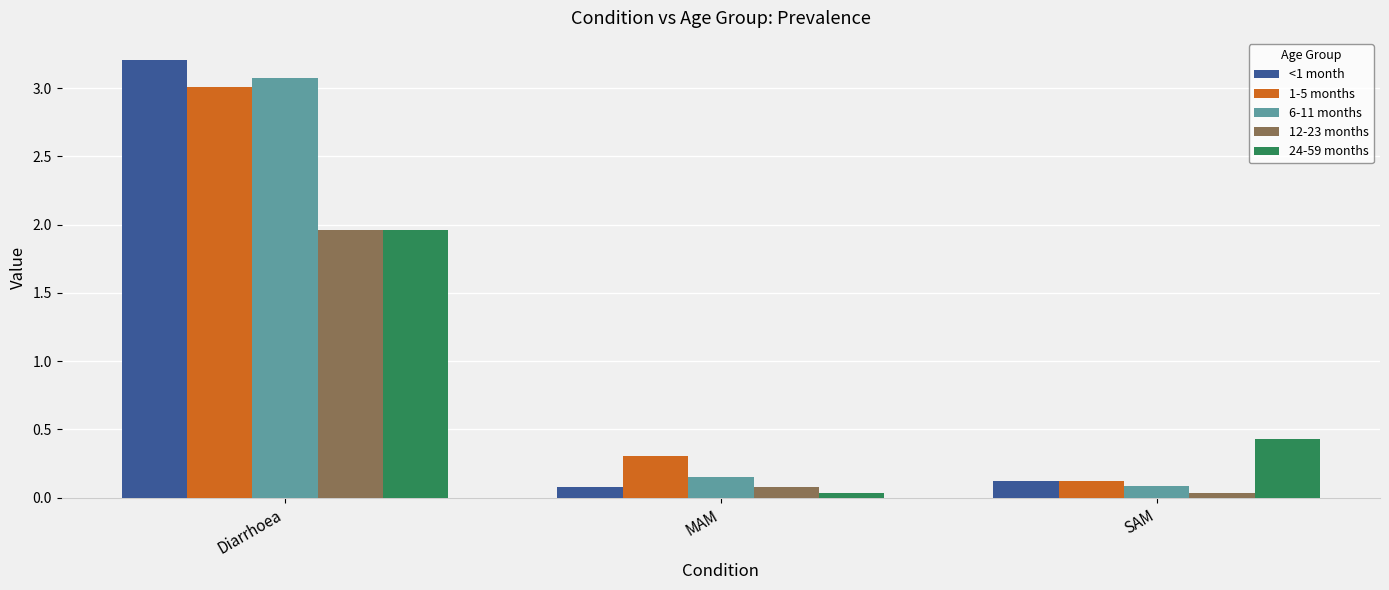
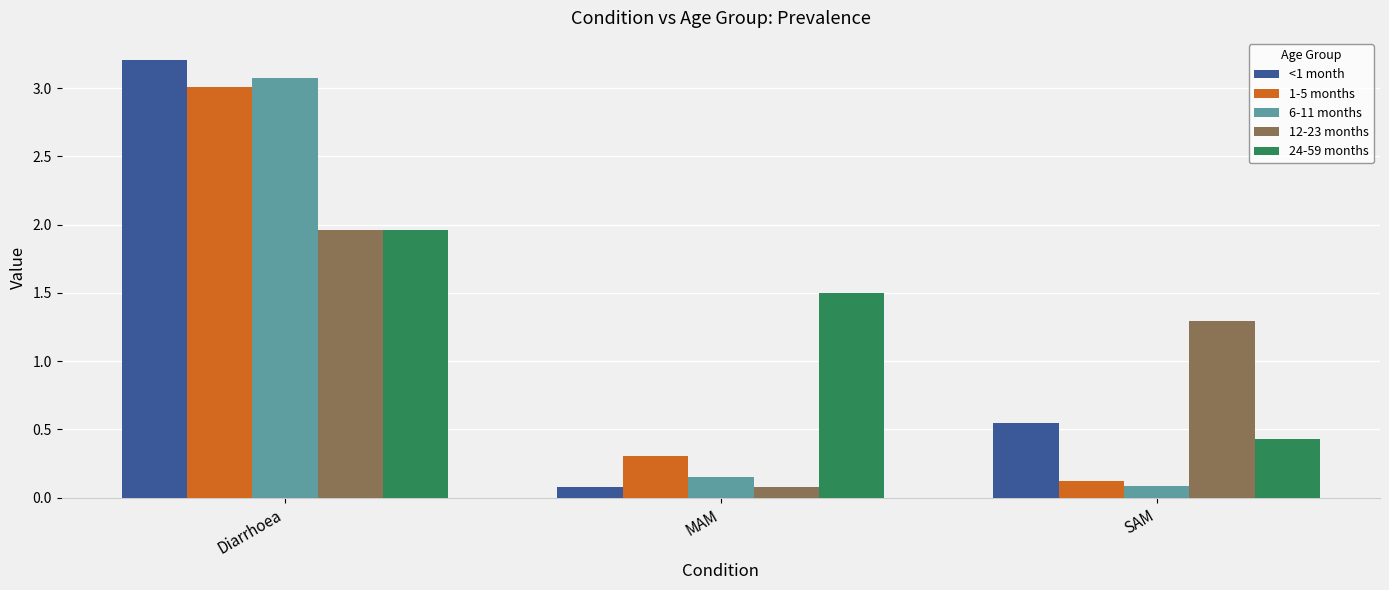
24-59 months, MAM: 0.03 -> 1.50
<1 month, SAM: 0.12 -> 0.54
12-23 months, SAM: 0.03 -> 1.29
